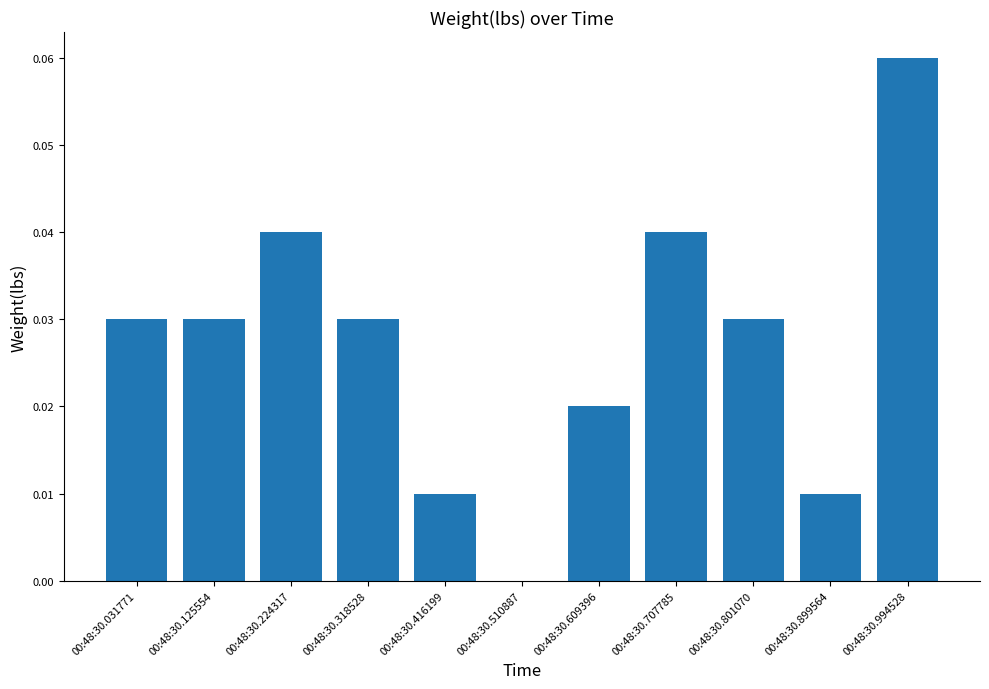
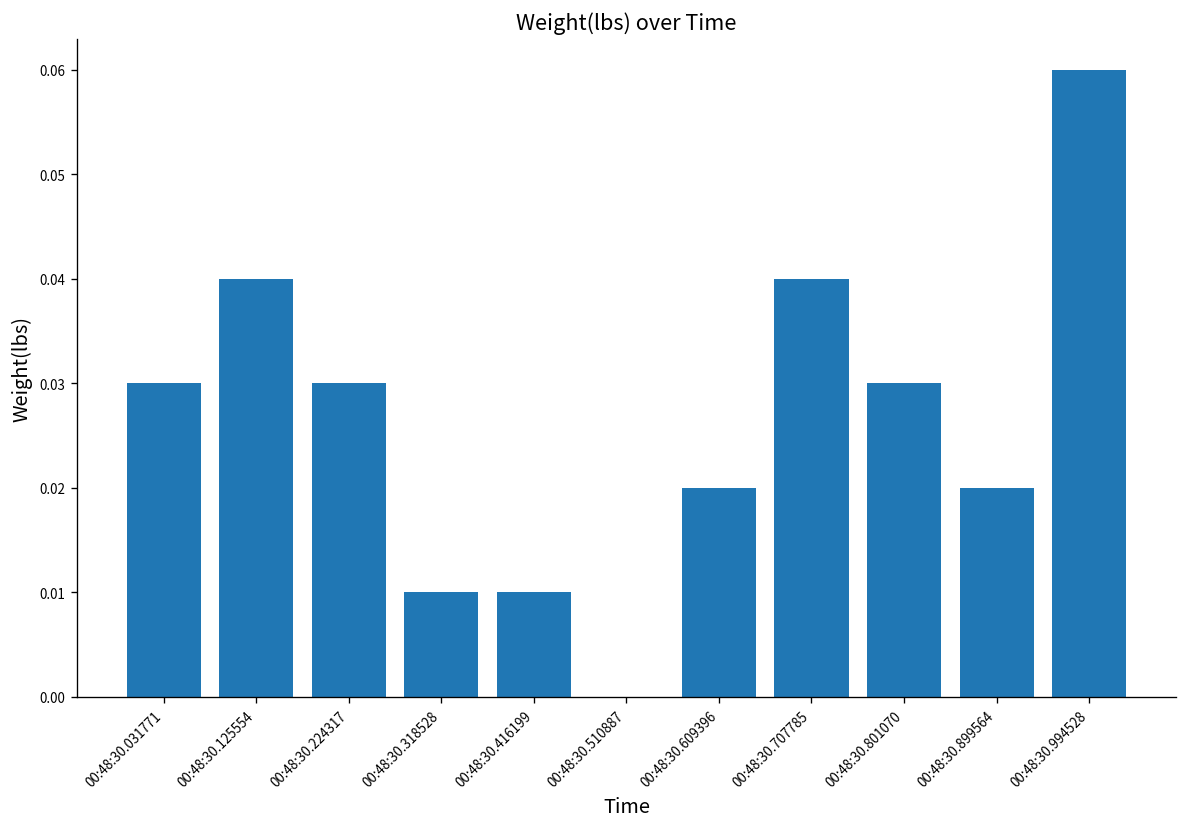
00:48:30.125554: 0.03 -> 0.04
00:48:30.224317: 0.04 -> 0.03
00:48:30.318528: 0.03 -> 0.01
00:48:30.899564: 0.01 -> 0.02
